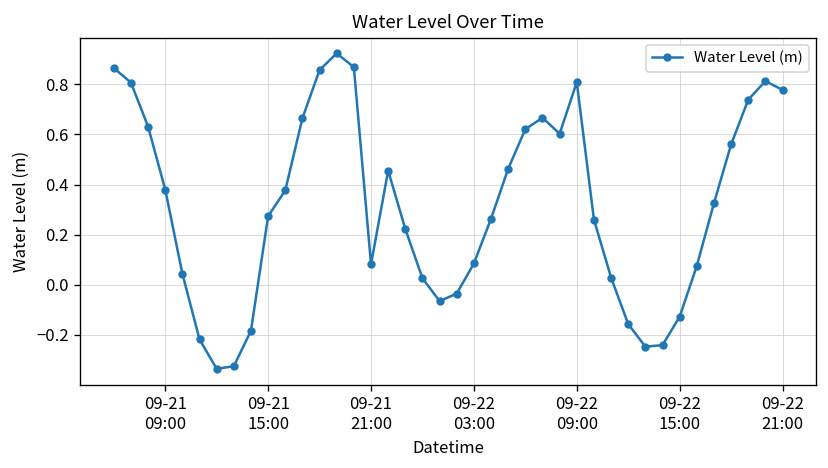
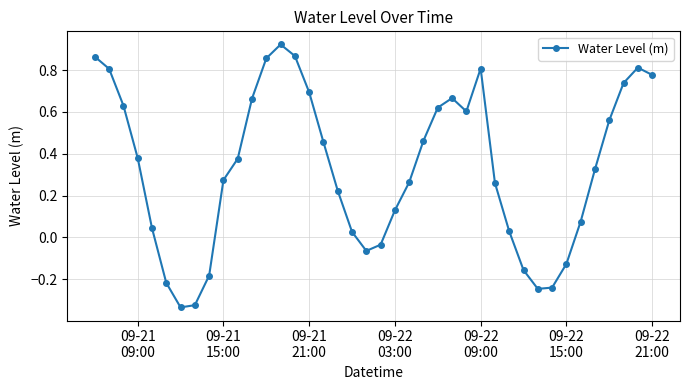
09-21 21:00: 0.08 -> 0.69
09-22 03:00: 0.09 -> 0.13
